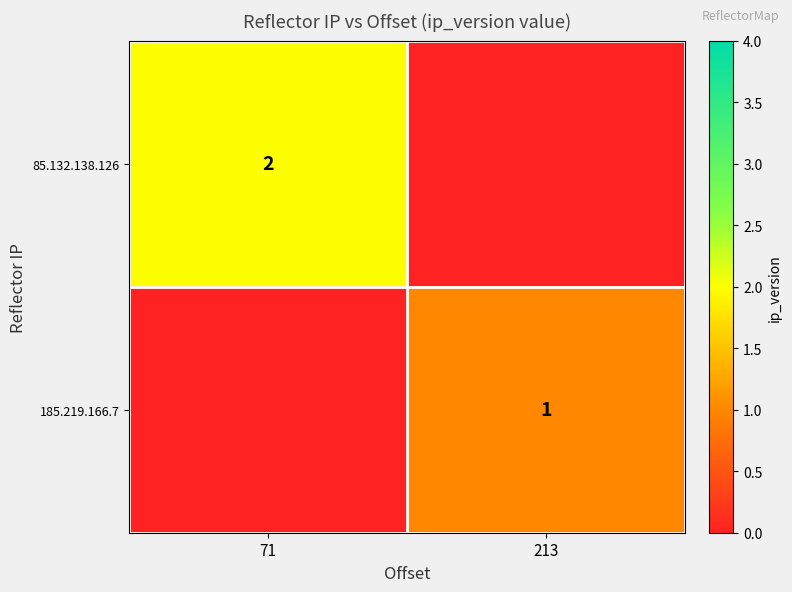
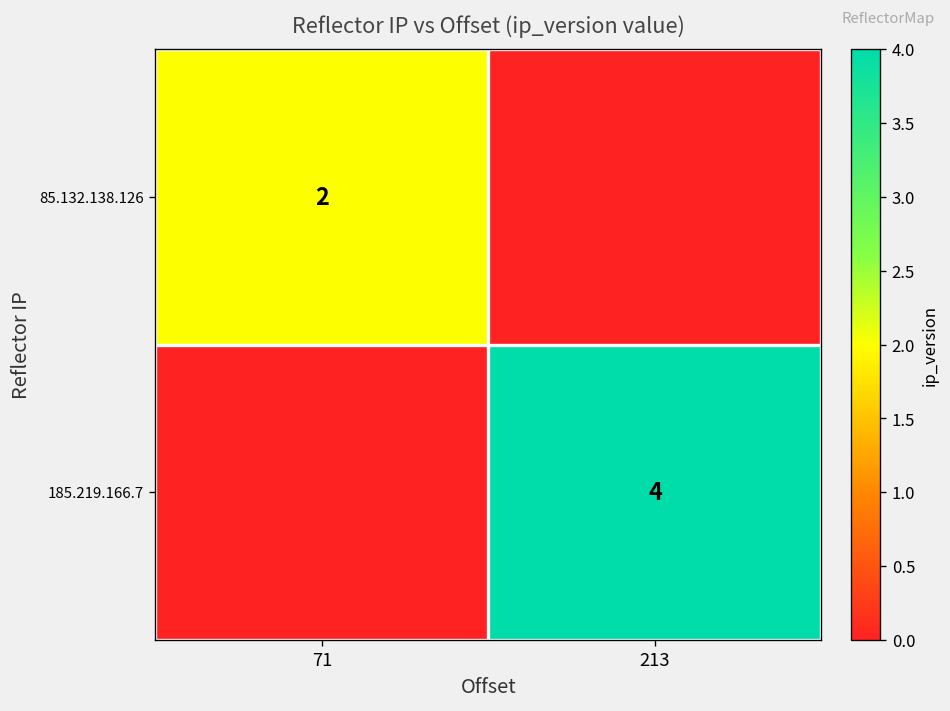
185.219.166.7, 213: 1 -> 4
